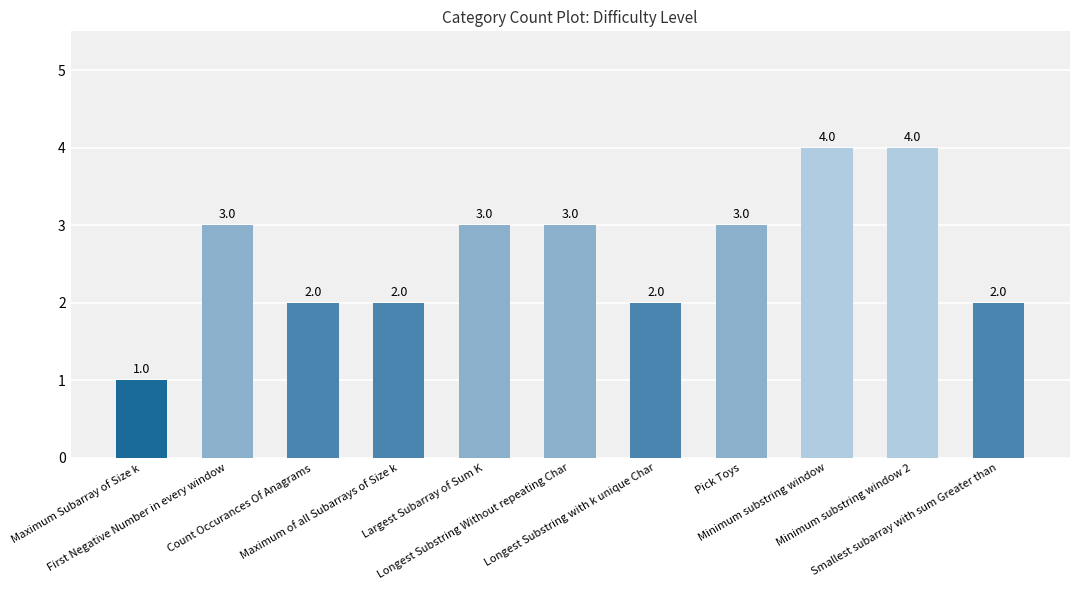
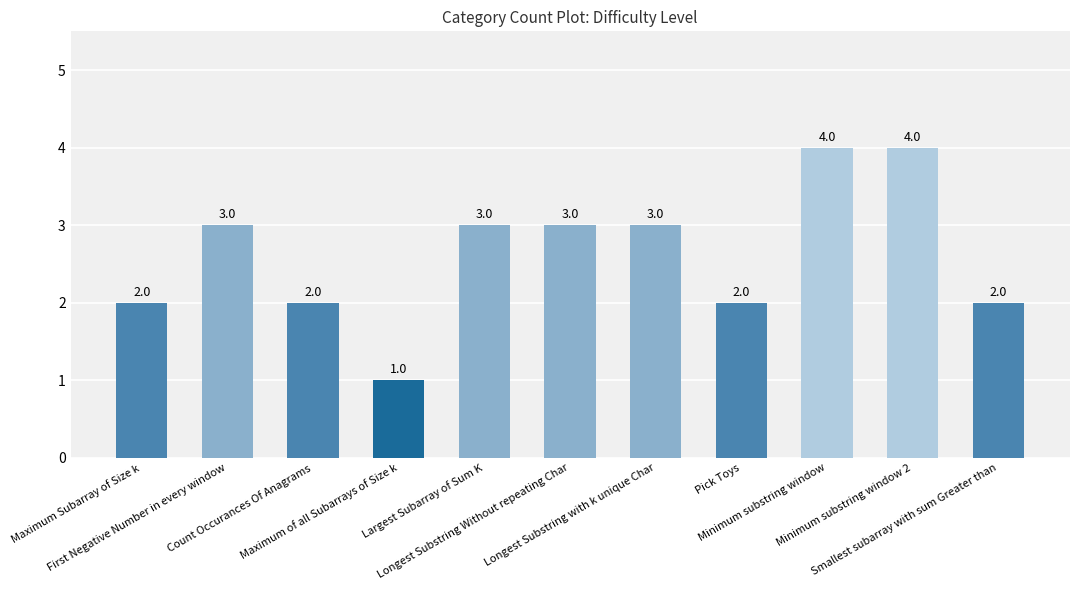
Maximum Subarray of Size k: 1.0 -> 2.0
Maximum of all Subarrays of Size k: 2.0 -> 1.0
Longest Substring with k unique Char: 2.0 -> 3.0
Pick Toys: 3.0 -> 2.0
